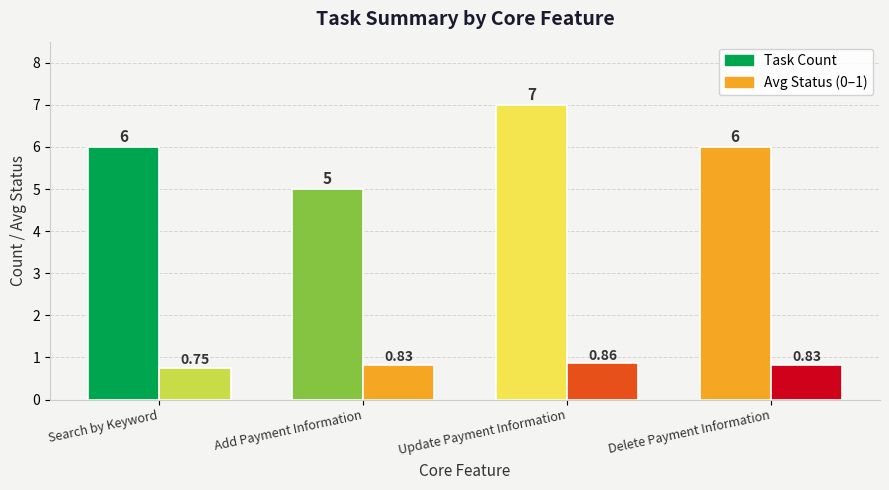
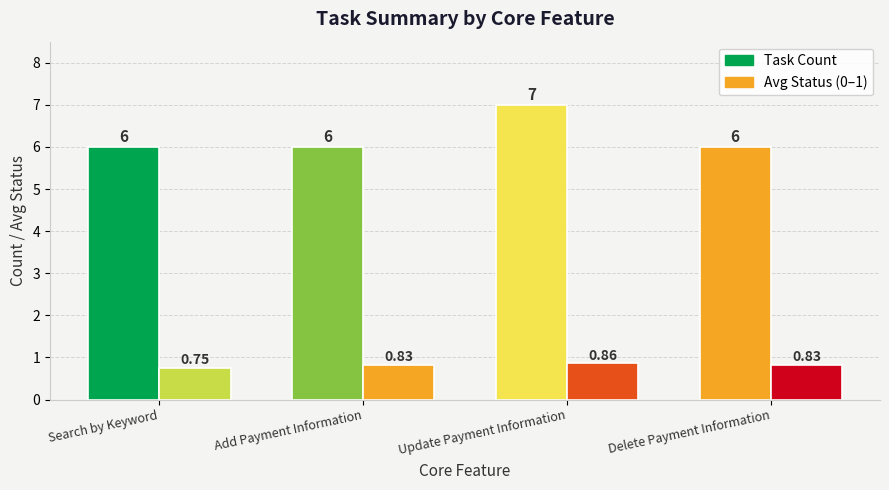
Task Count, Add Payment Information: 5 -> 6
